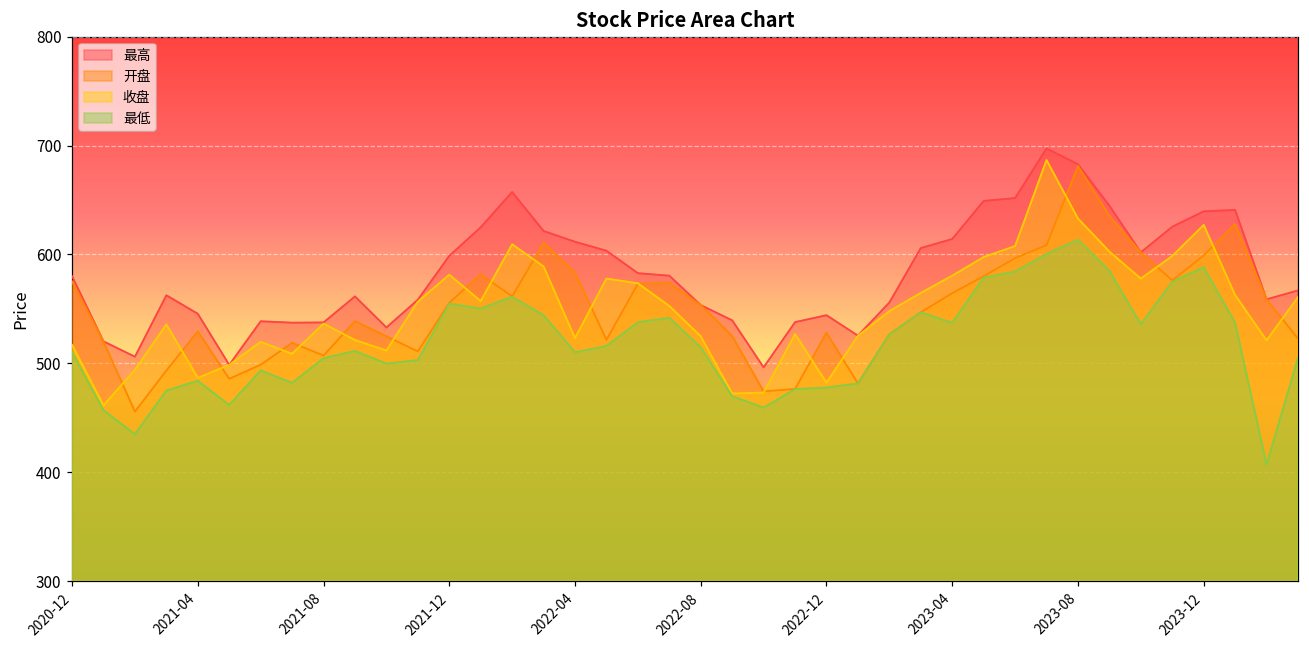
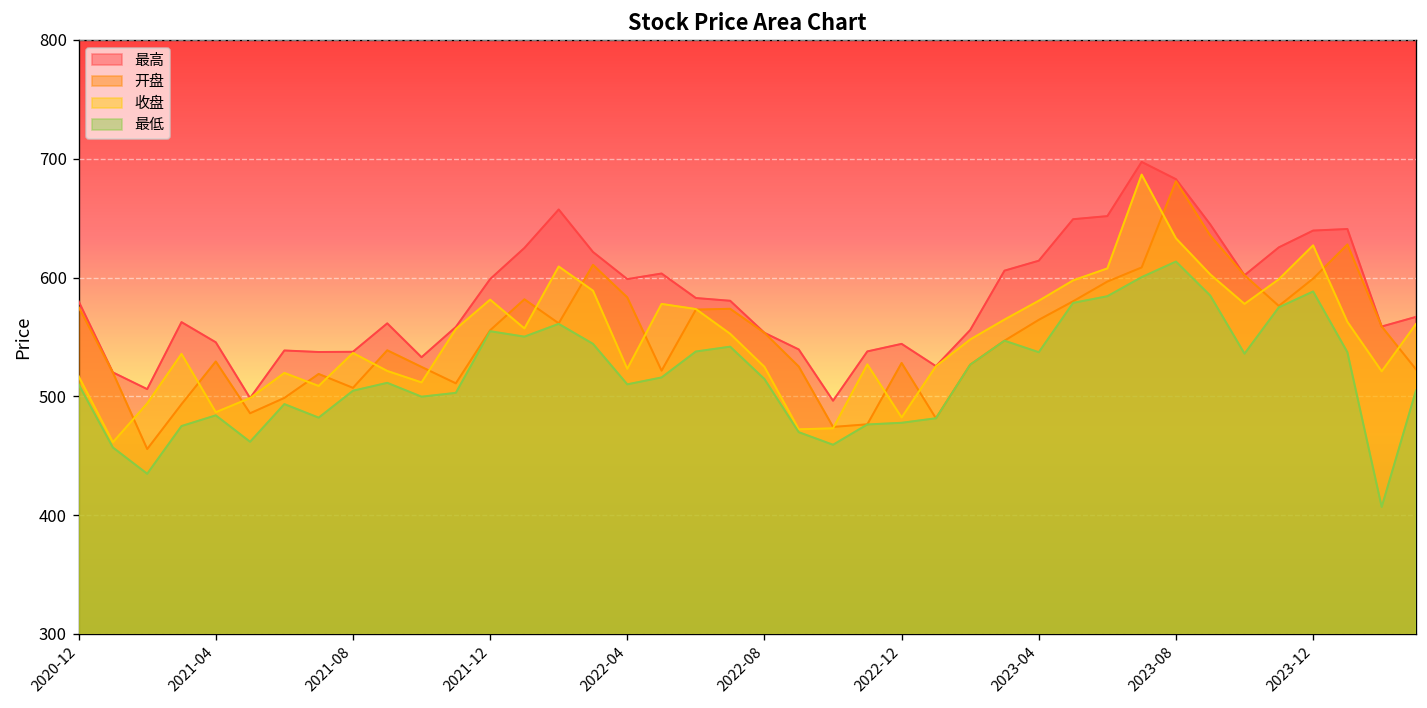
最高, 2022-04: 610 -> 600
